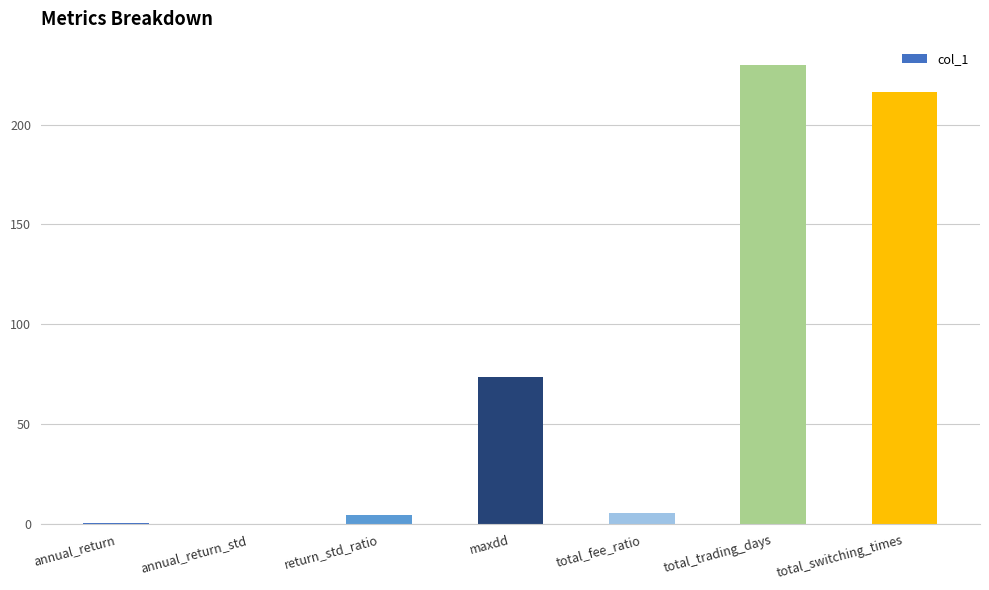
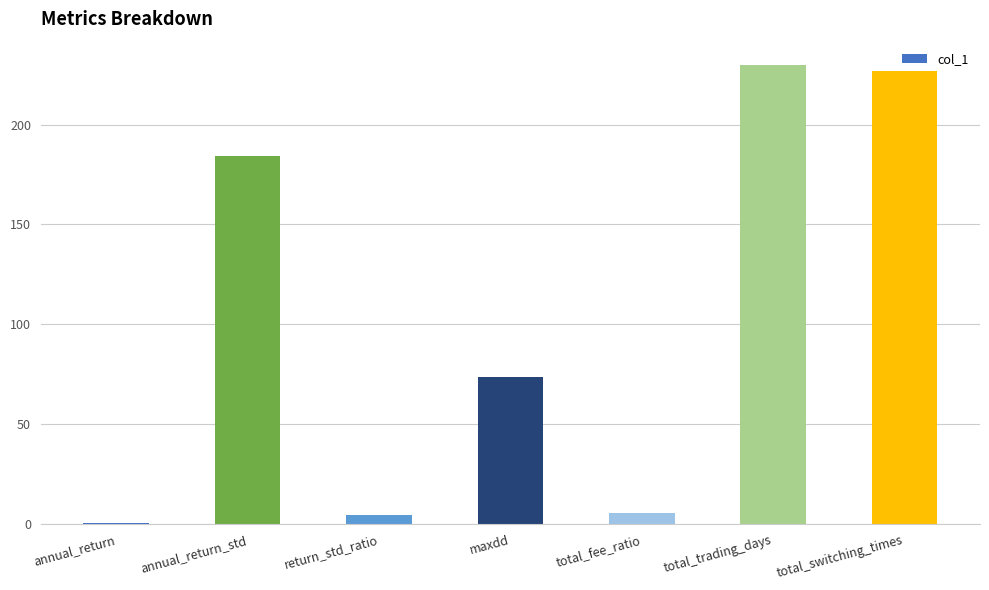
annual_return_std: 0 -> 184
total_switching_times: 217 -> 227
